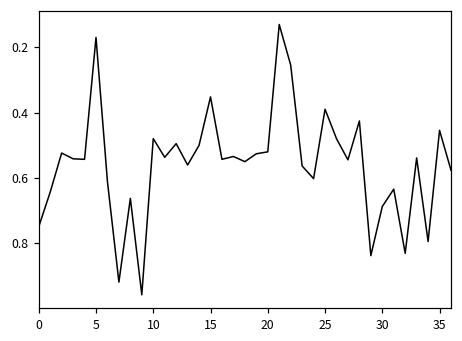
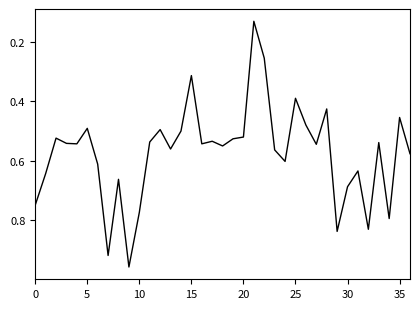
5: 0.17 -> 0.49
10: 0.48 -> 0.77
15: 0.35 -> 0.31
